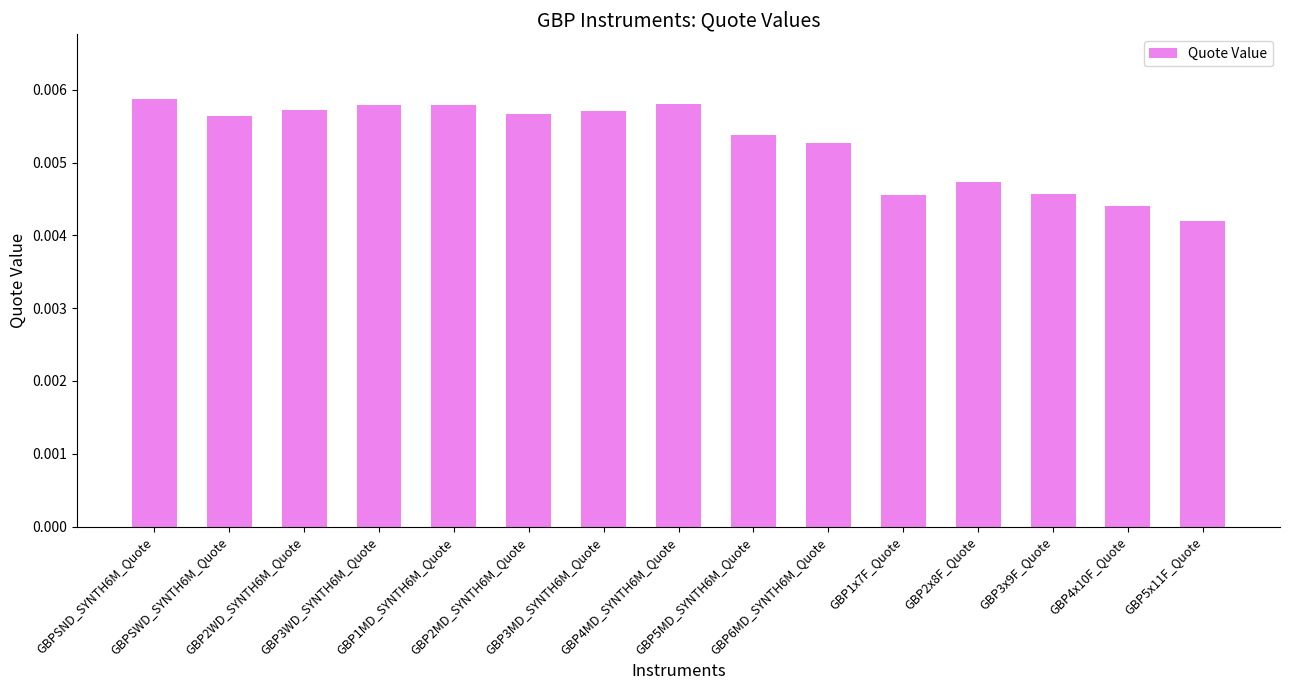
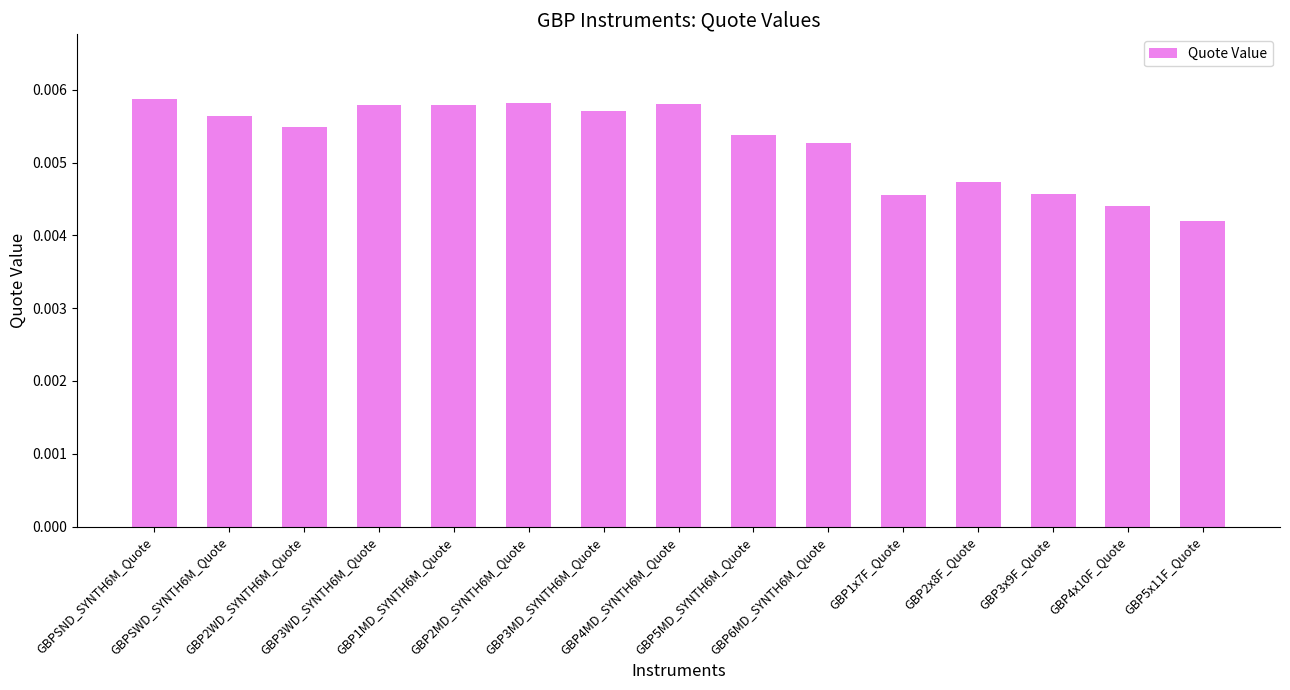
GBP2WD_SYNTH6M_Quote: 0.0057 -> 0.0055
GBP2MD_SYNTH6M_Quote: 0.0057 -> 0.0058
